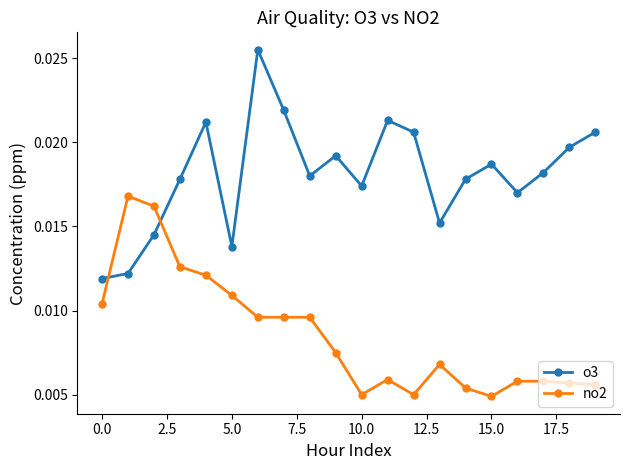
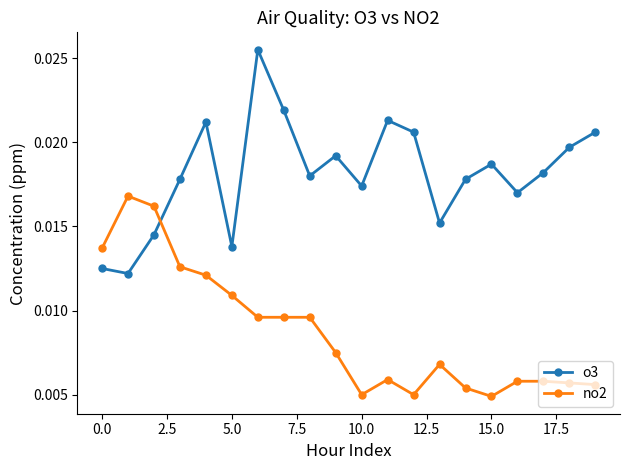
o3, 0.0: 0.0119 -> 0.0125
no2, 0.0: 0.0104 -> 0.0137
